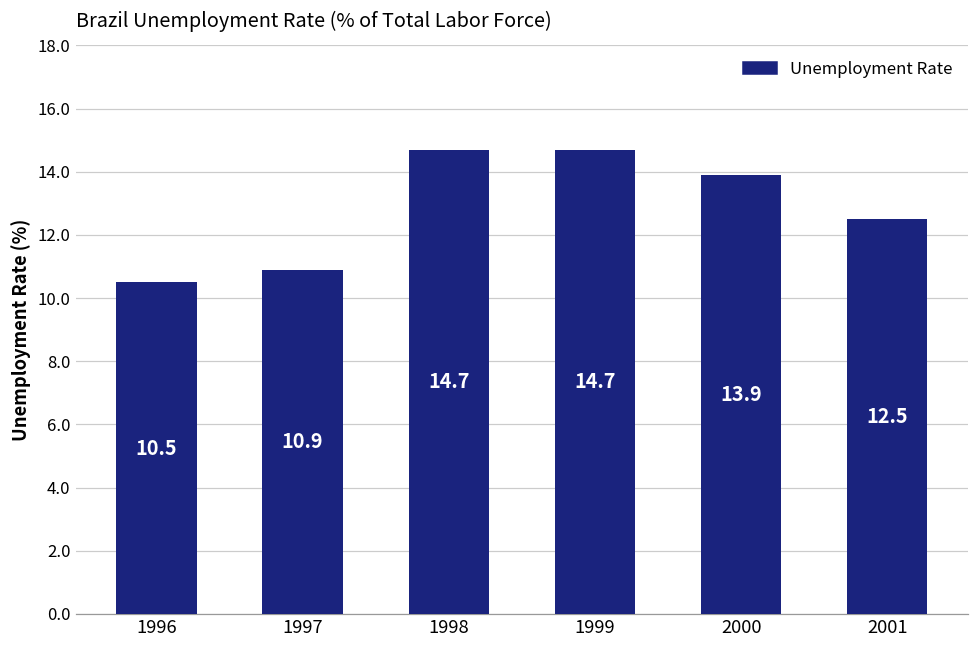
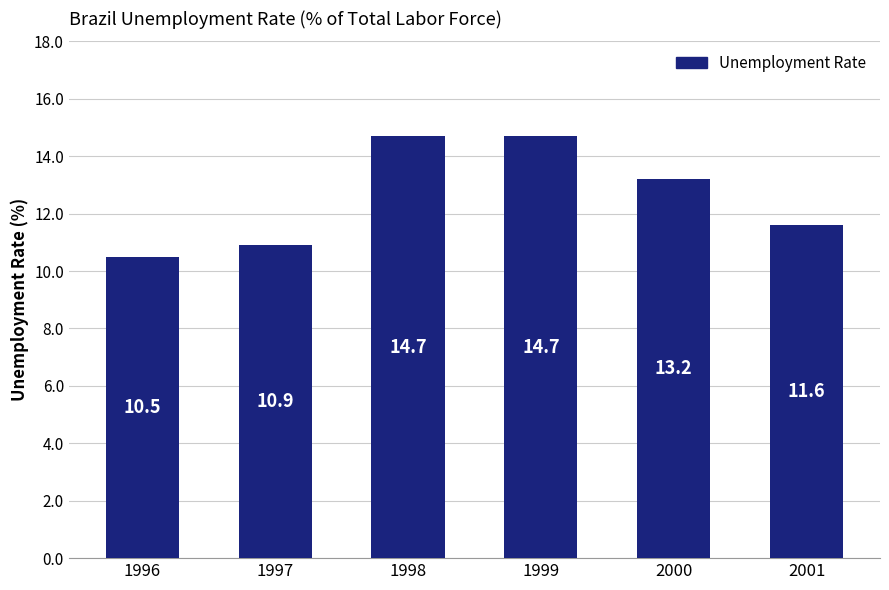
2000: 13.9 -> 13.2
2001: 12.5 -> 11.6
